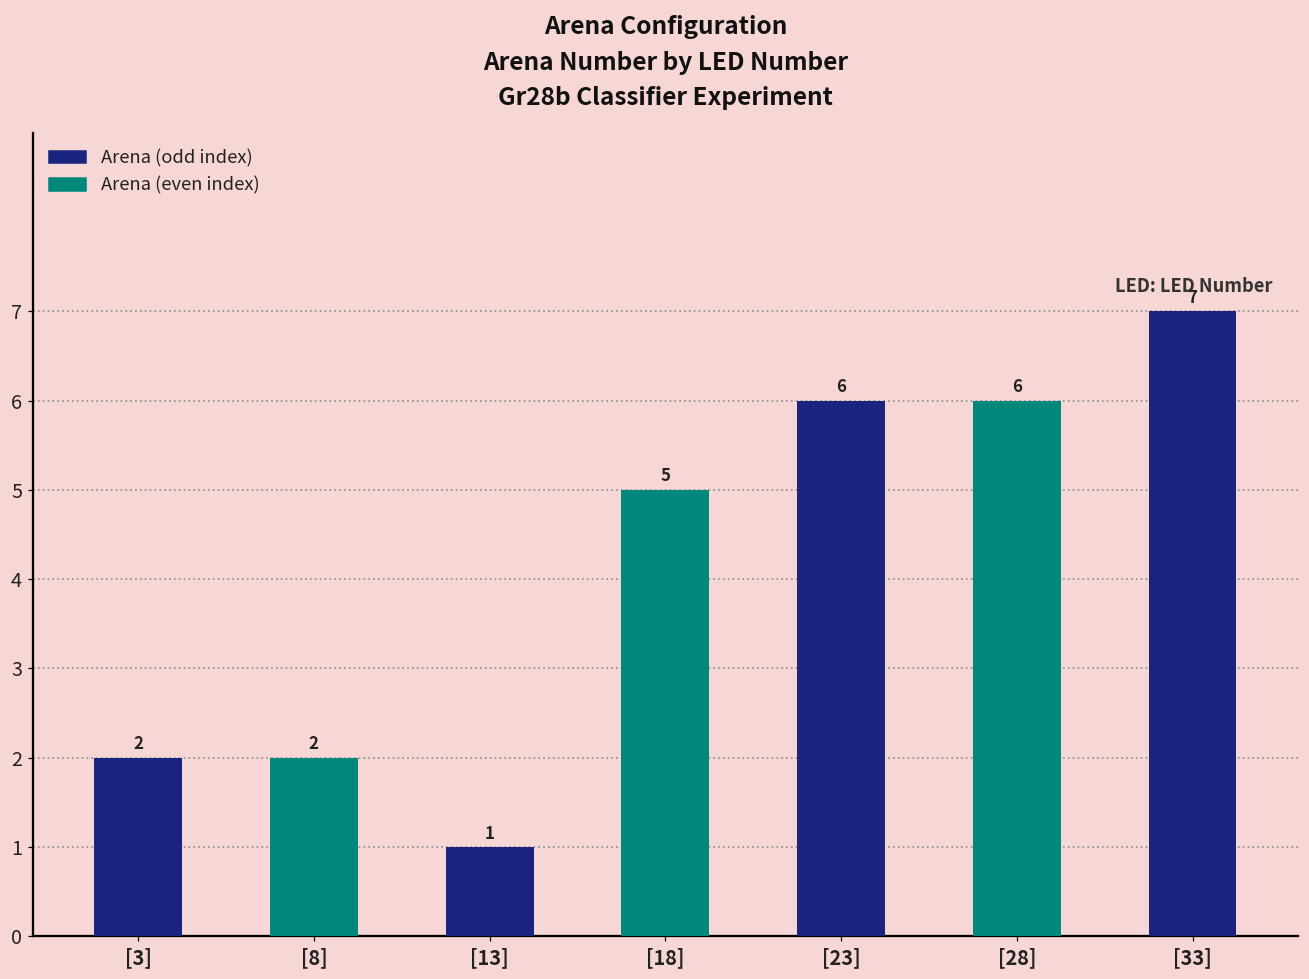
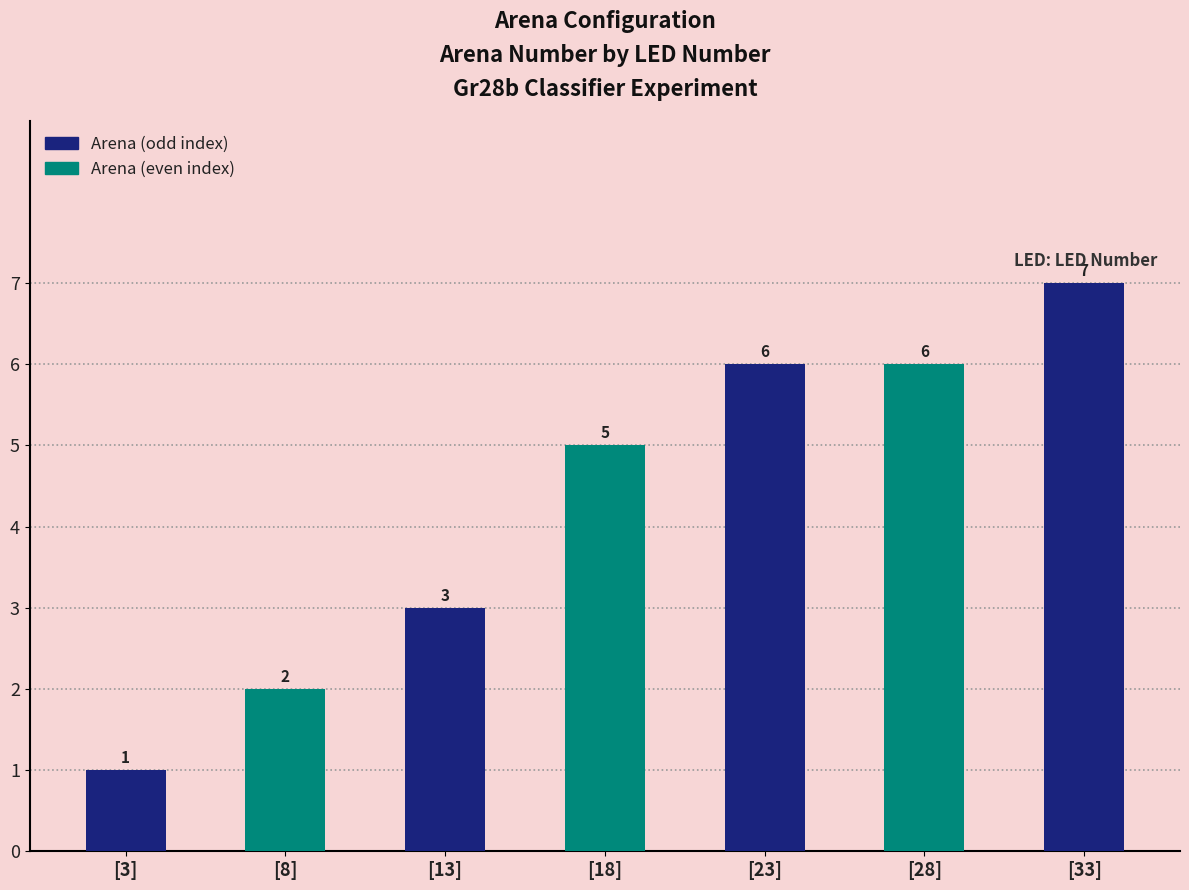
[3]: 2 -> 1
[13]: 1 -> 3
